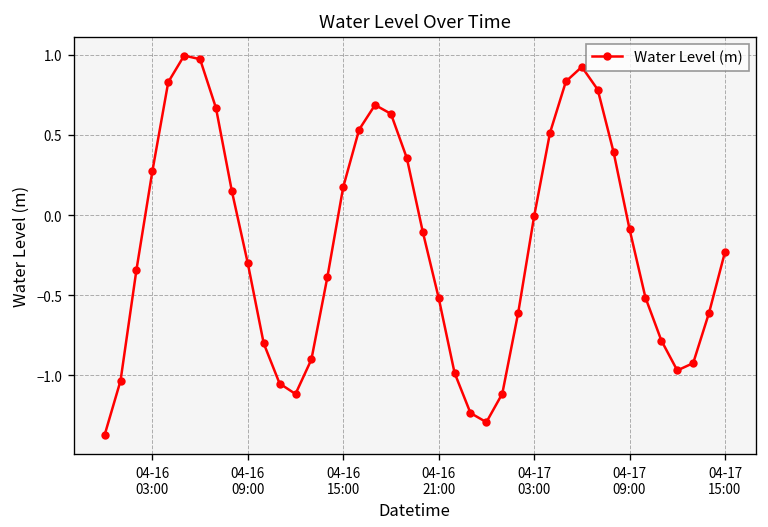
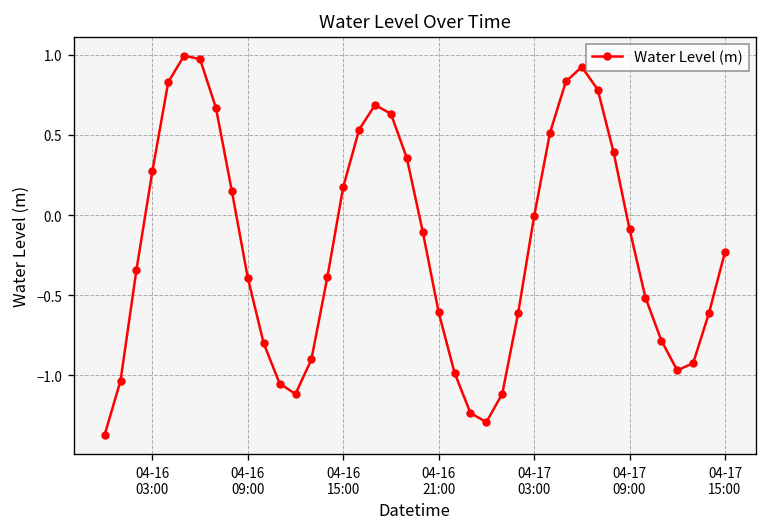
04-16 09:00: -0.30 -> -0.39
04-16 21:00: -0.52 -> -0.61
